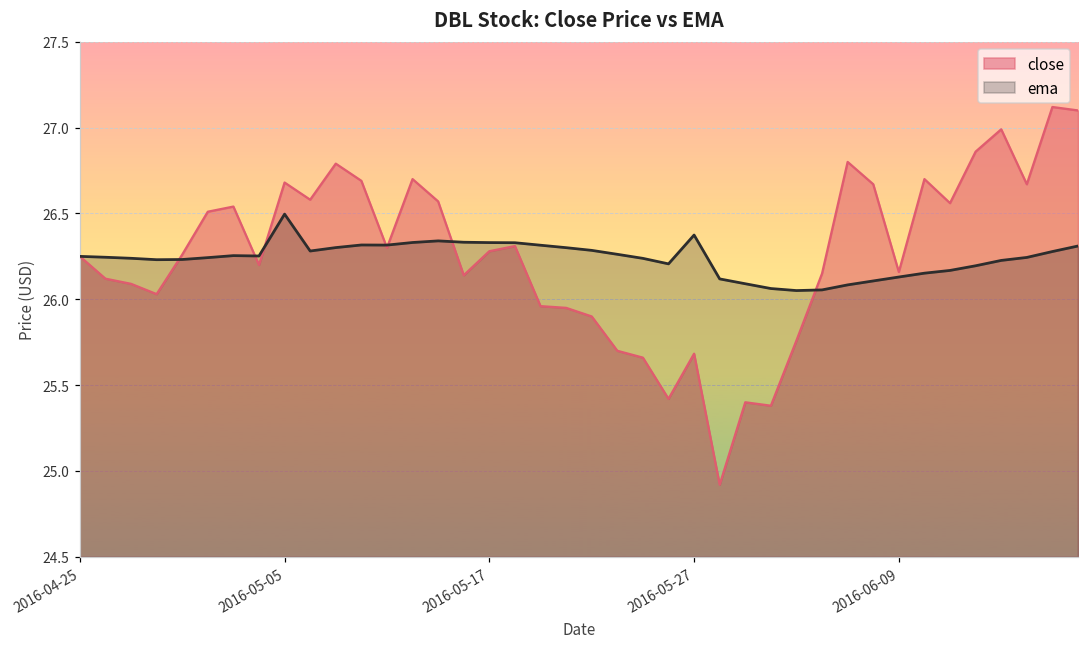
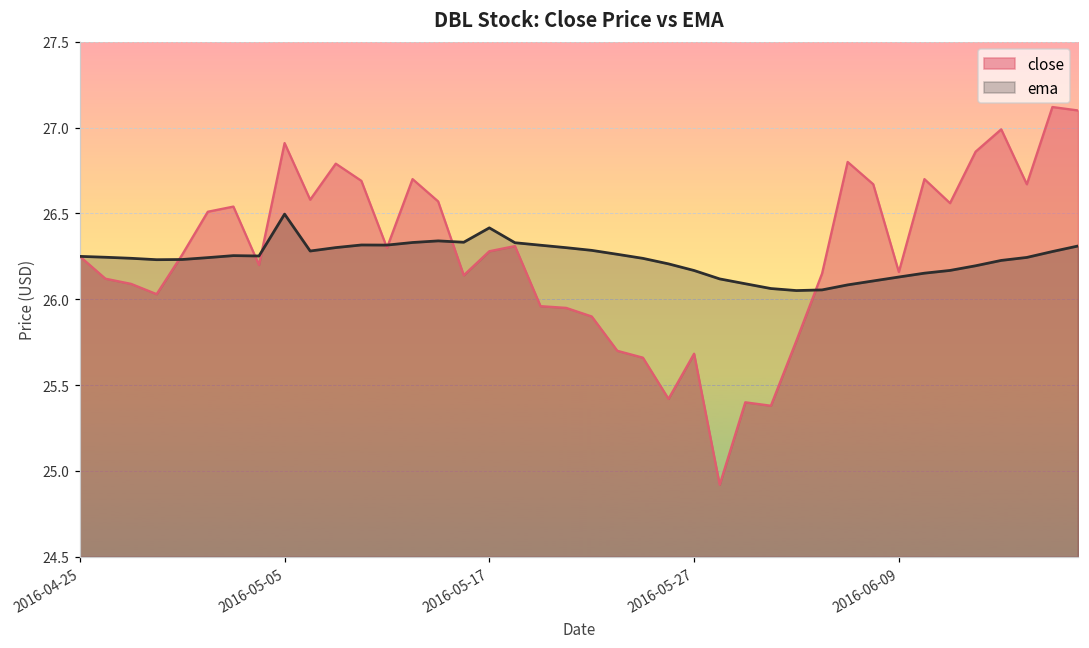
close, 2016-05-05: 26.68 -> 26.91
ema, 2016-05-17: 26.33 -> 26.42
ema, 2016-05-27: 26.37 -> 26.17
